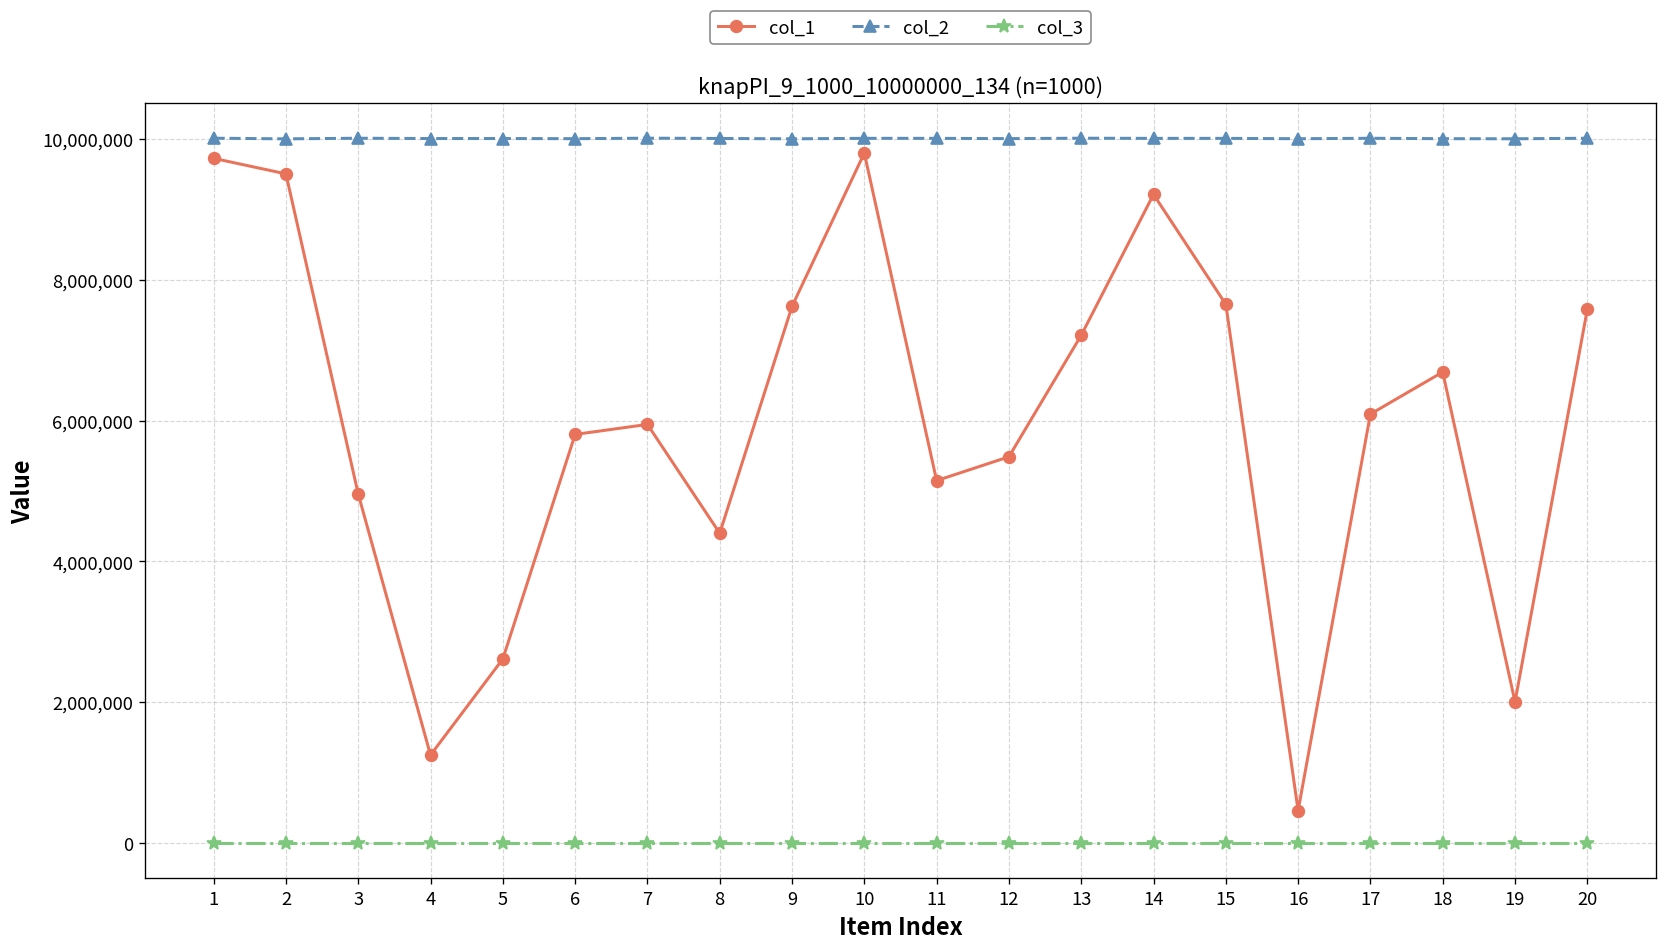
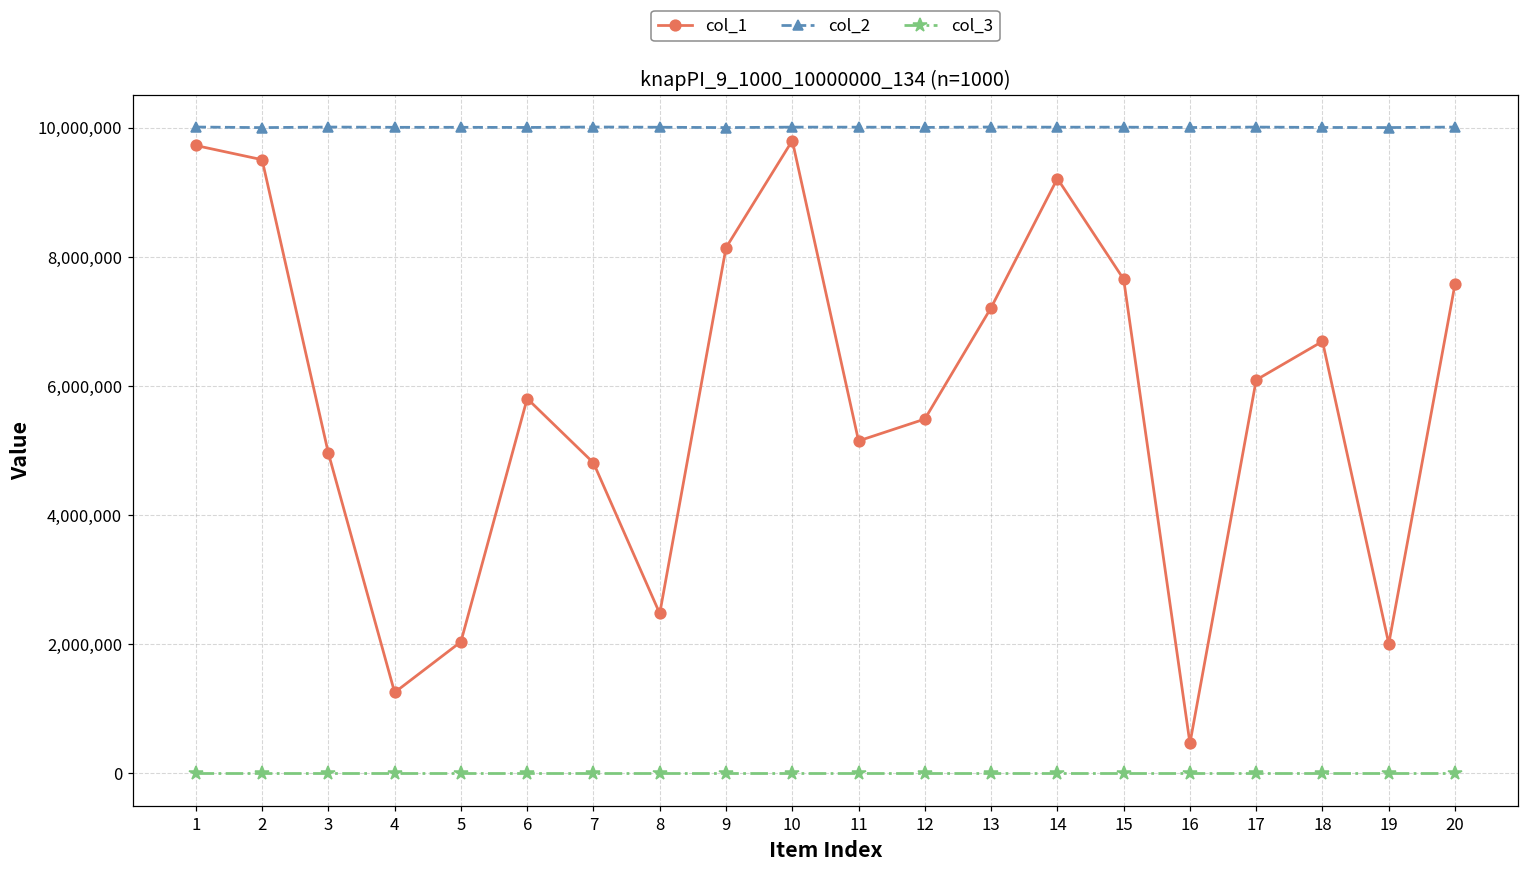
col_1, 5: 2,600,000 -> 2,000,000
col_1, 7: 5,900,000 -> 4,800,000
col_1, 8: 4,400,000 -> 2,500,000
col_1, 9: 7,600,000 -> 8,100,000
